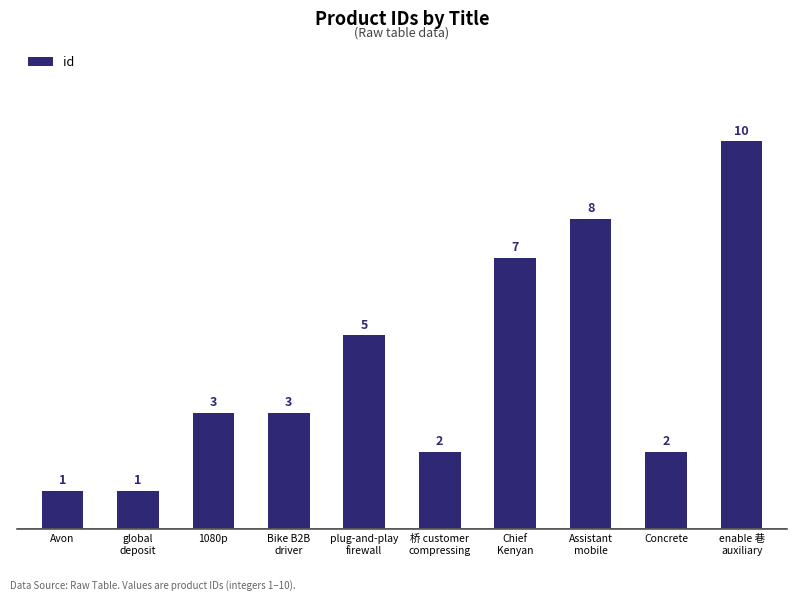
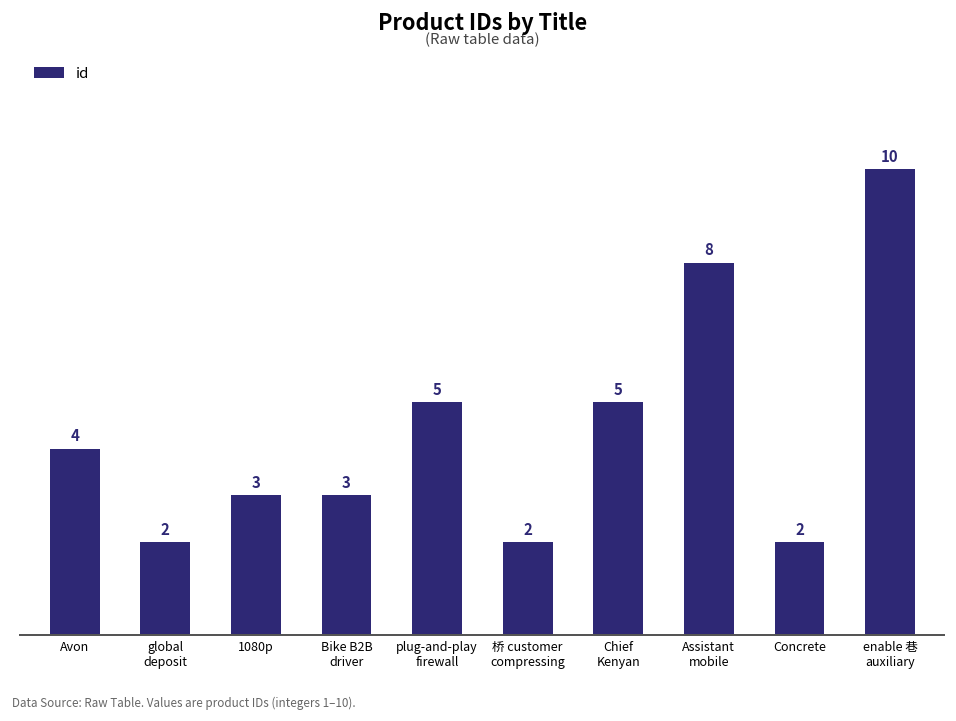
Avon: 1 -> 4
global deposit: 1 -> 2
Chief Kenyan: 7 -> 5
